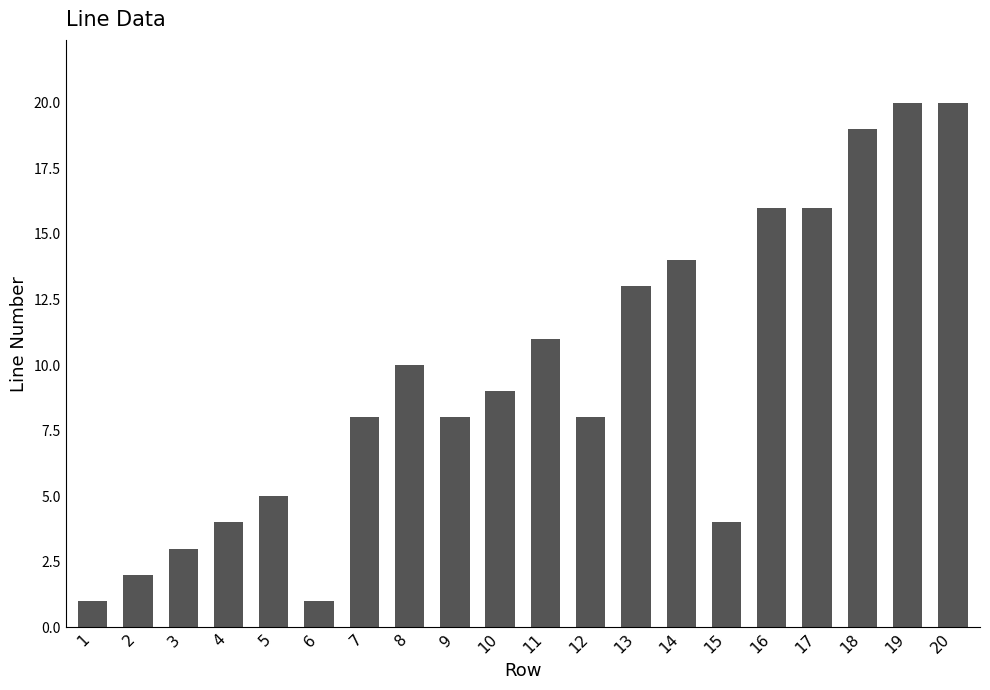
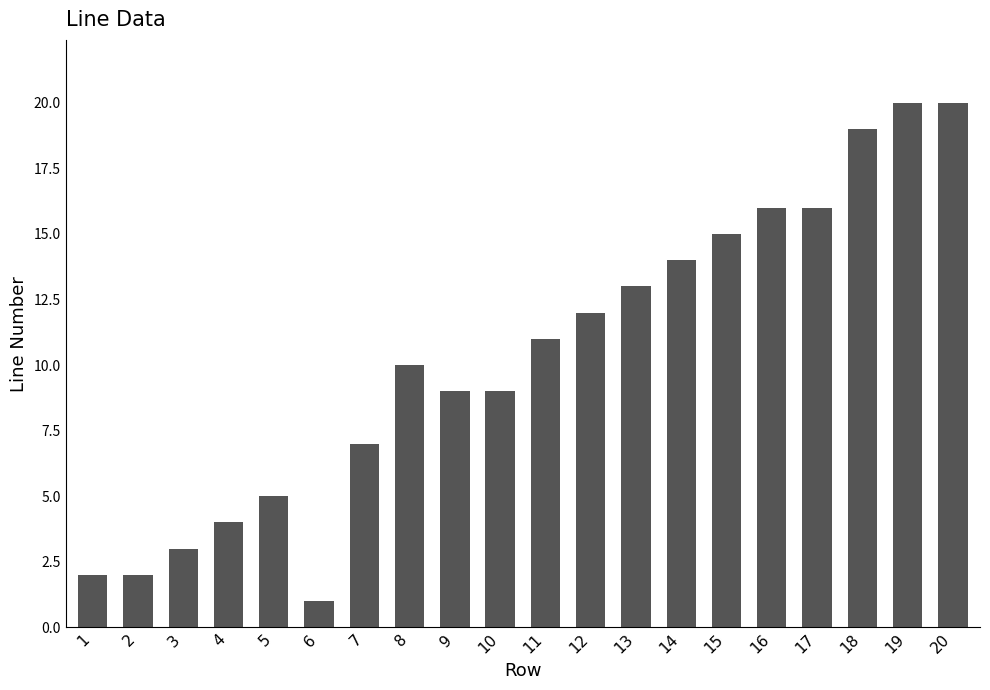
1: 1 -> 2
7: 8 -> 7
9: 8 -> 9
12: 8 -> 12
15: 4 -> 15
